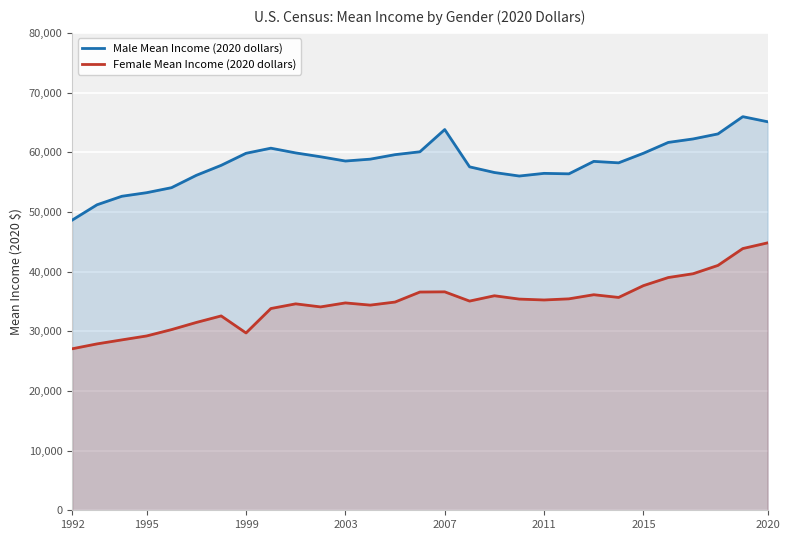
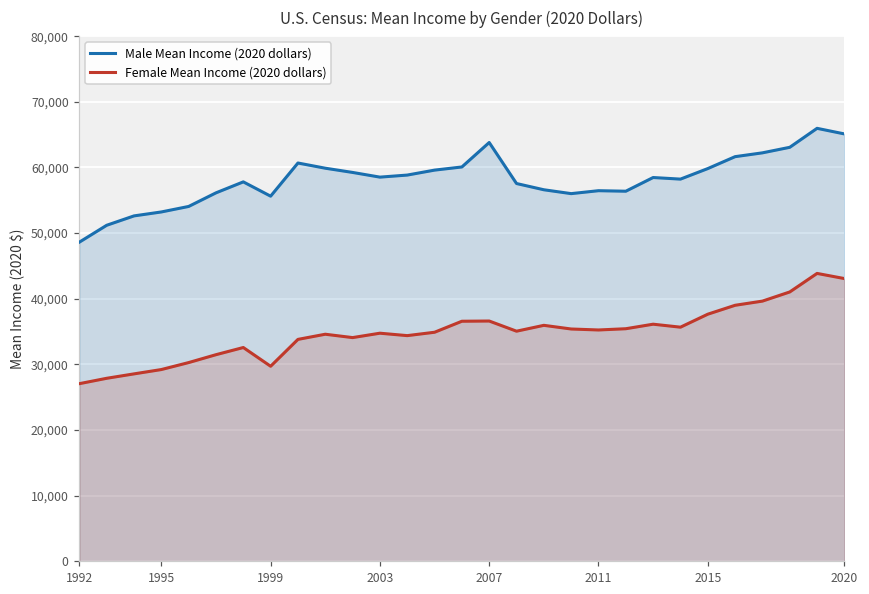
Male Mean Income (2020 dollars), 1999: 60,000 -> 56,000
Female Mean Income (2020 dollars), 2020: 45,000 -> 43,000
